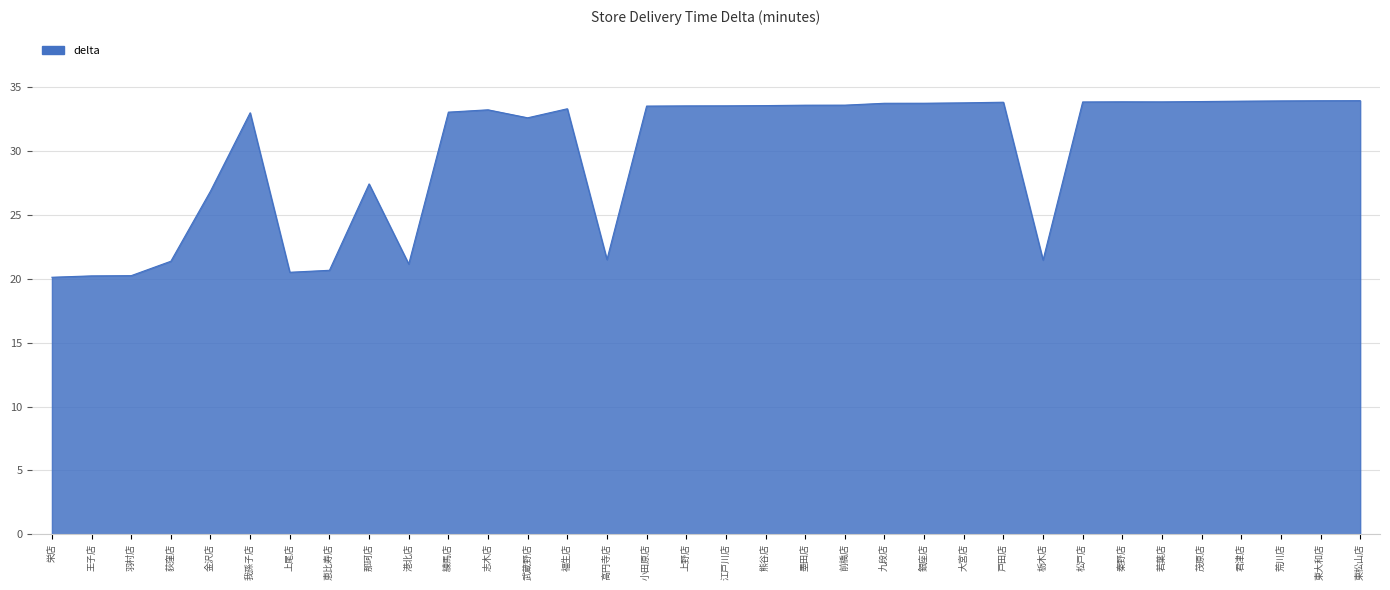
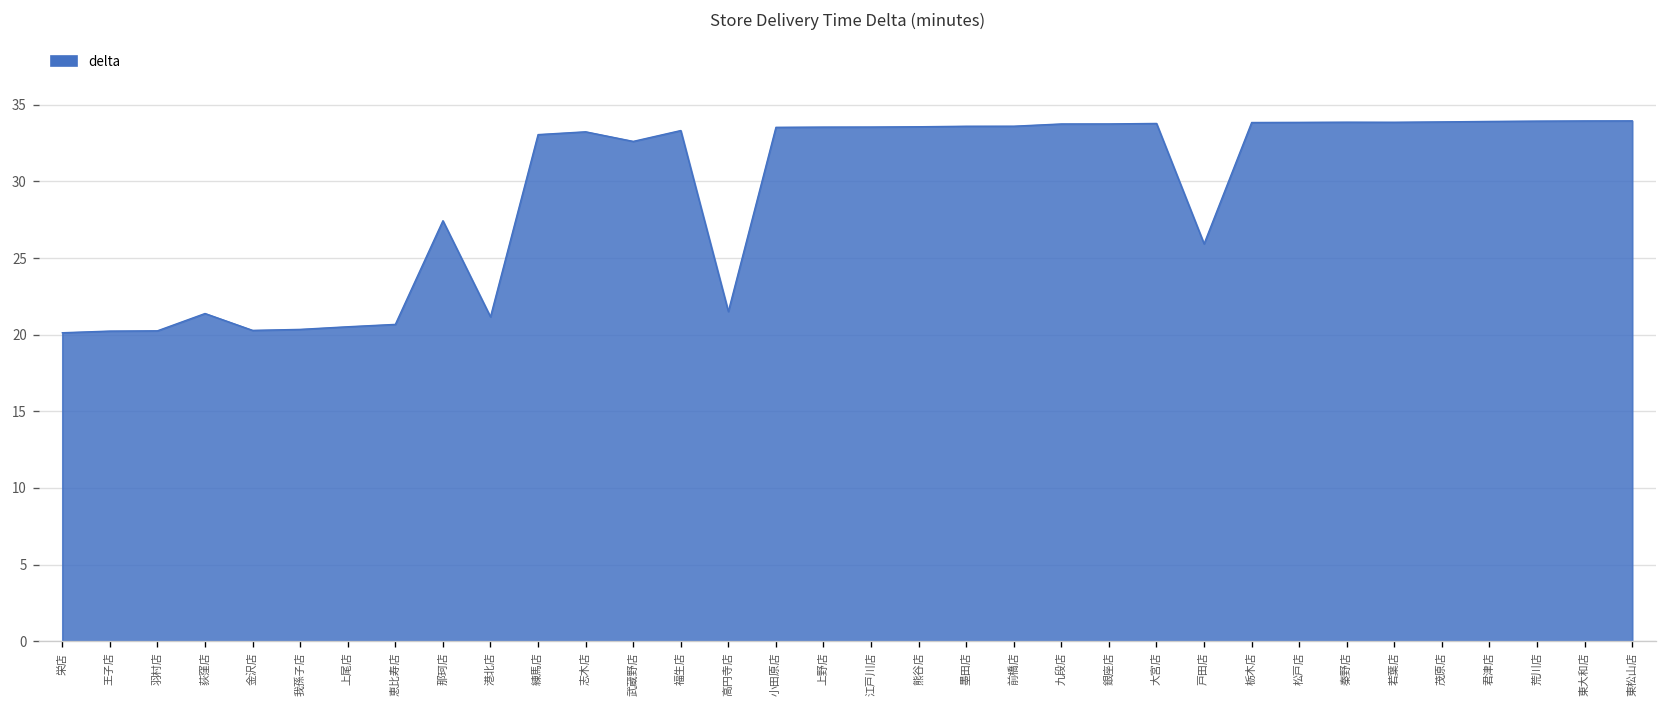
金沢店: 26.9 -> 20.3
我孫子店: 33.0 -> 20.3
戸田店: 33.8 -> 25.9
栃木店: 21.5 -> 33.8
